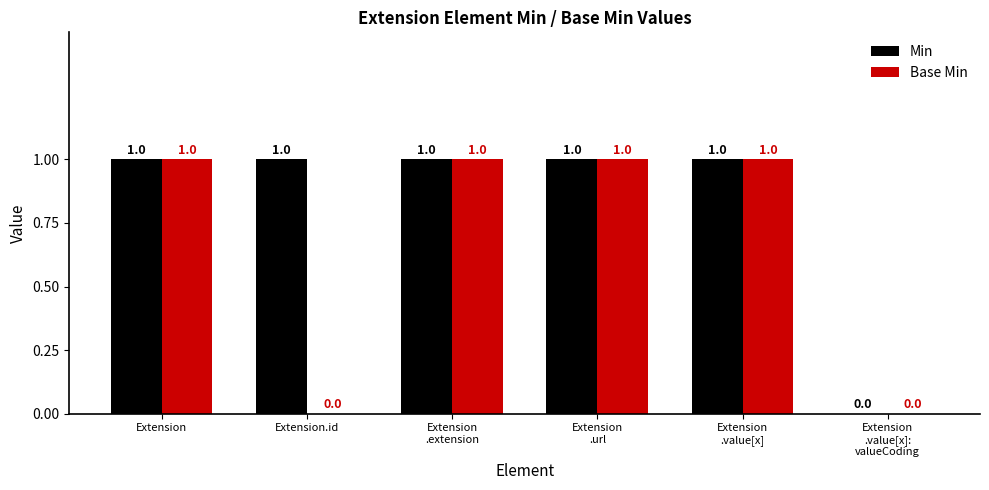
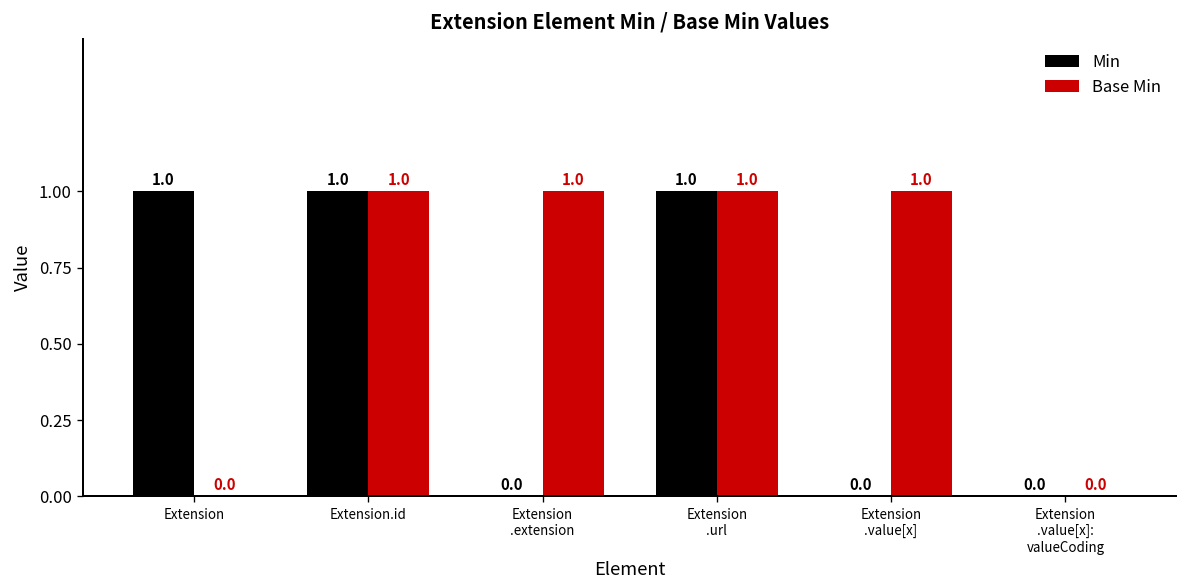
Base Min, Extension: 1.0 -> 0.0
Base Min, Extension.id: 0.0 -> 1.0
Min, Extension .extension: 1.0 -> 0.0
Min, Extension .value[x]: 1.0 -> 0.0
